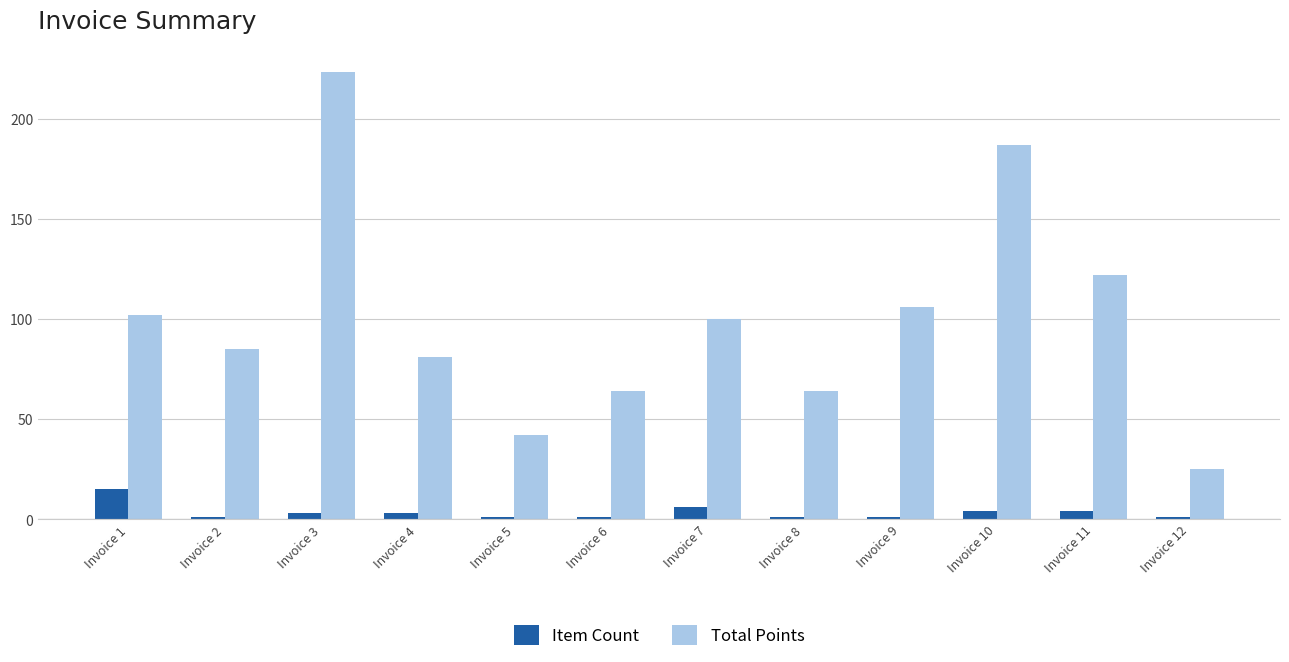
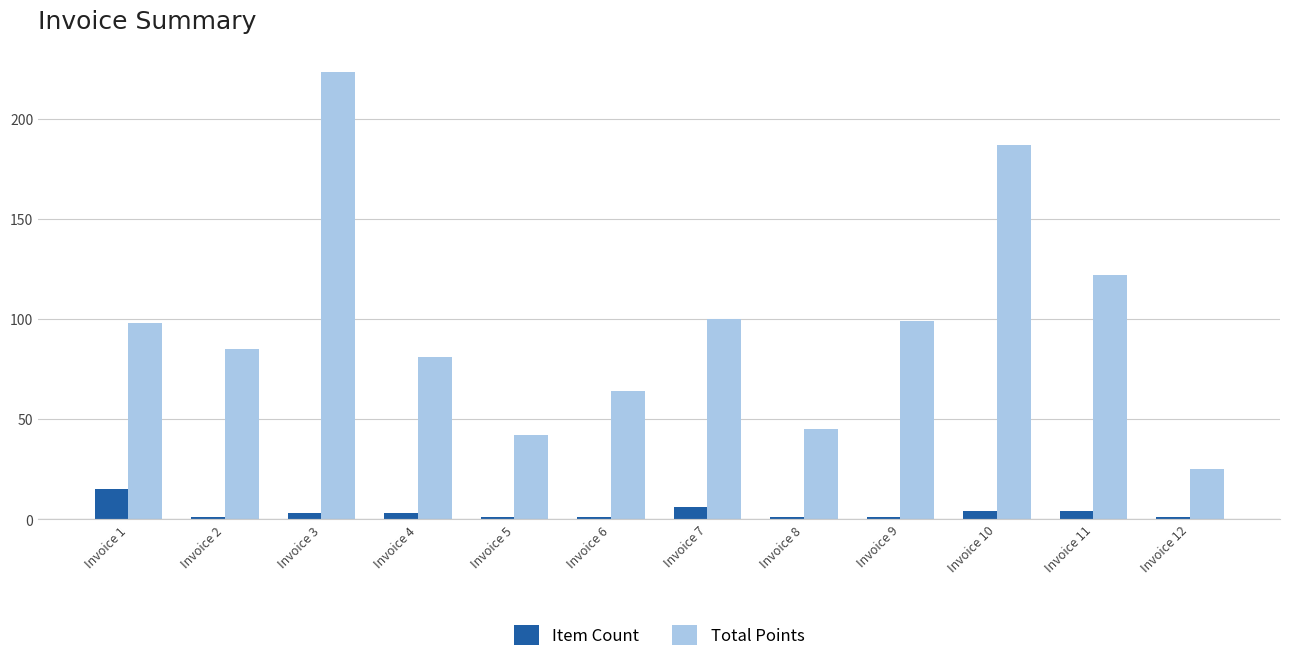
Total Points, Invoice 1: 102 -> 98
Total Points, Invoice 8: 64 -> 45
Total Points, Invoice 9: 106 -> 99
